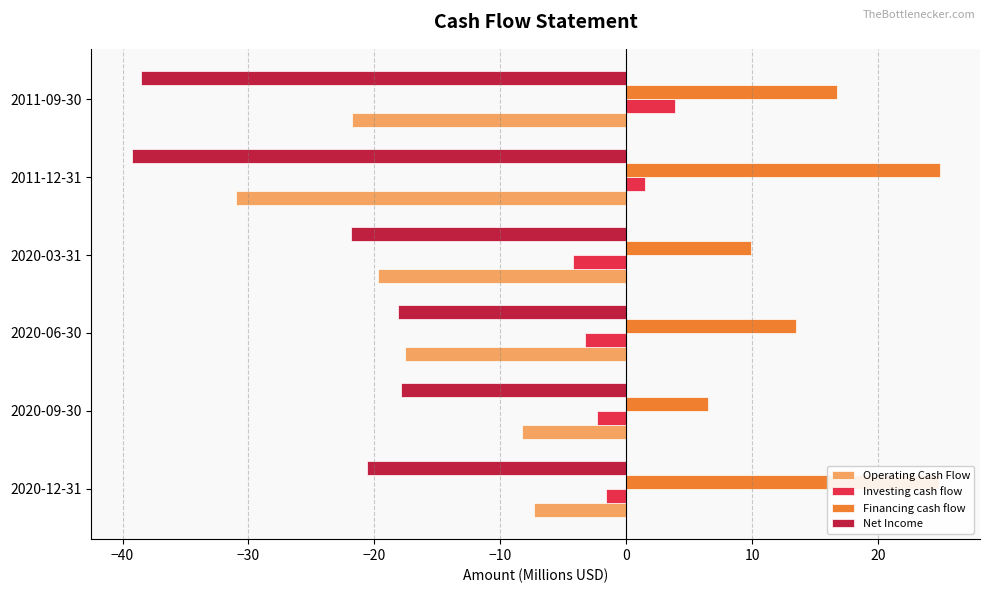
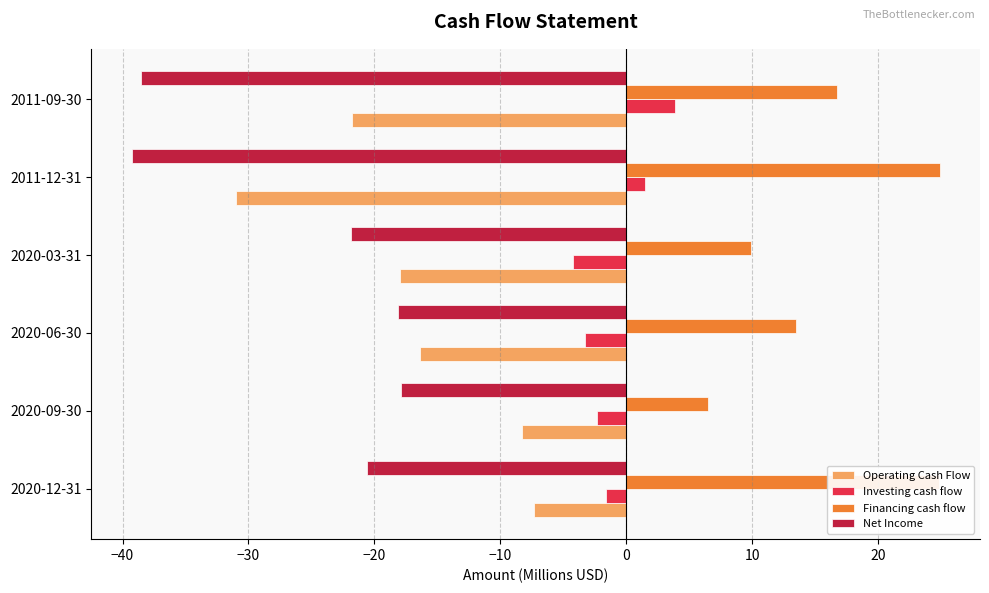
Operating Cash Flow, 2020-03-31: -19.7 -> -18.0
Operating Cash Flow, 2020-06-30: -17.6 -> -16.4
